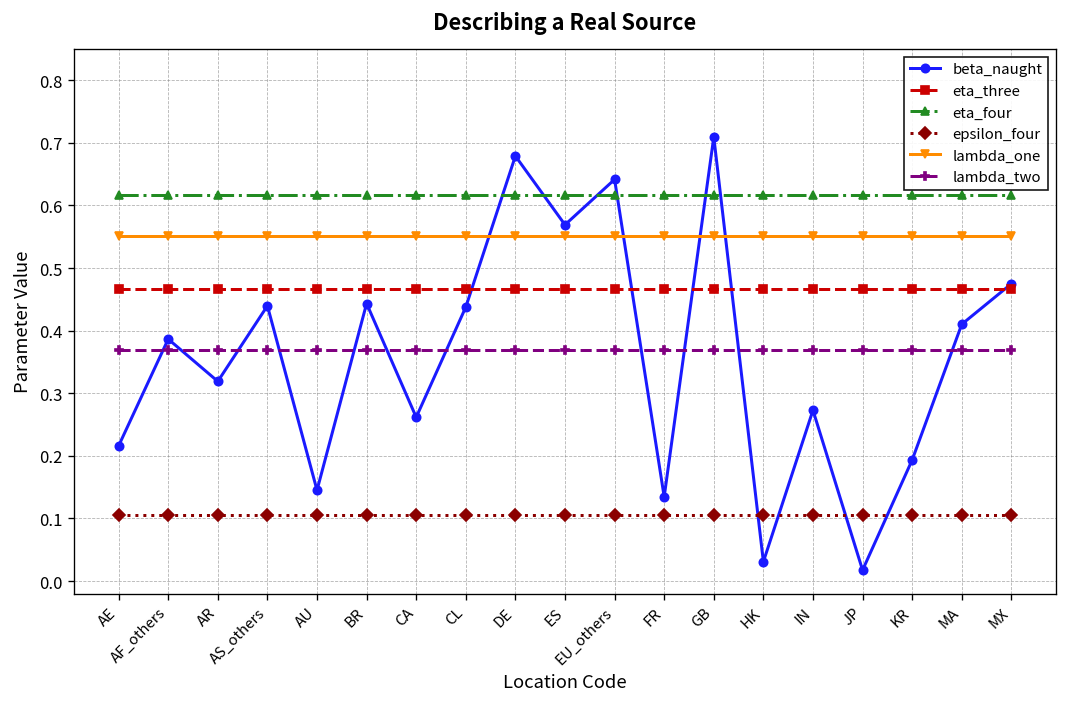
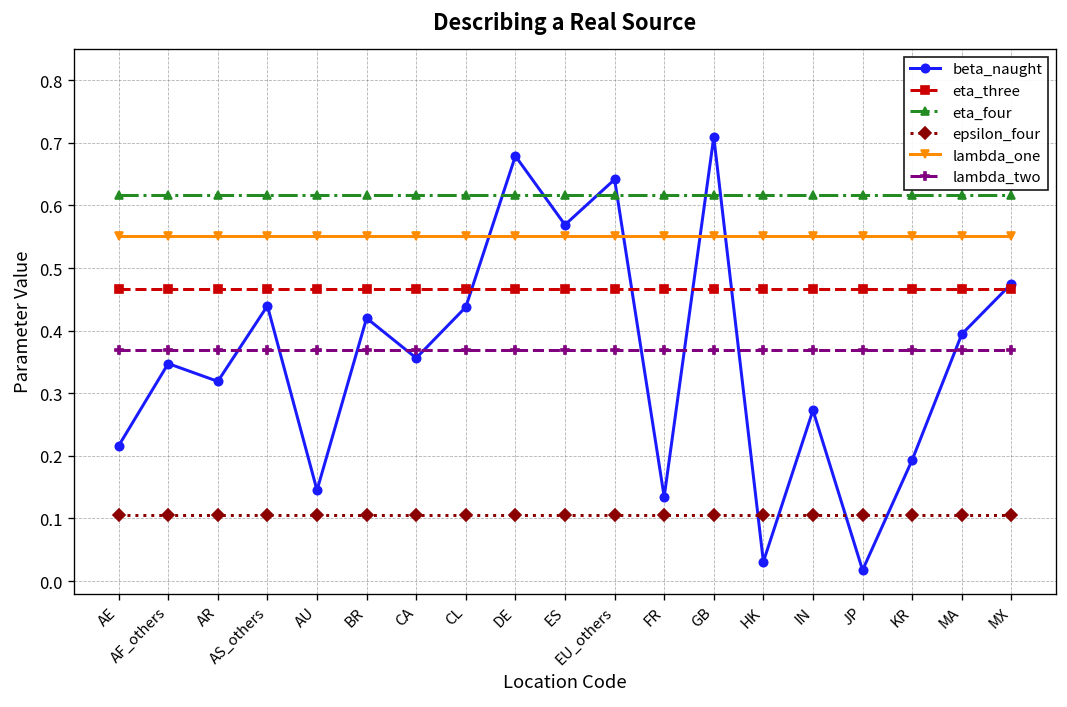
beta_naught, AF_others: 0.39 -> 0.35
beta_naught, BR: 0.44 -> 0.42
beta_naught, CA: 0.26 -> 0.36
beta_naught, MA: 0.41 -> 0.39
